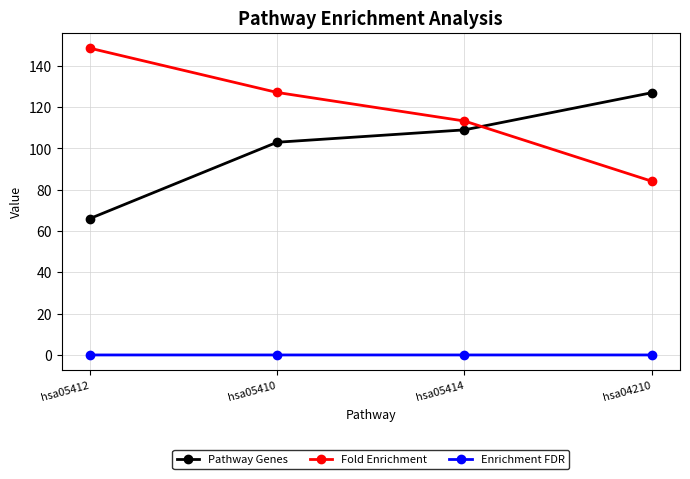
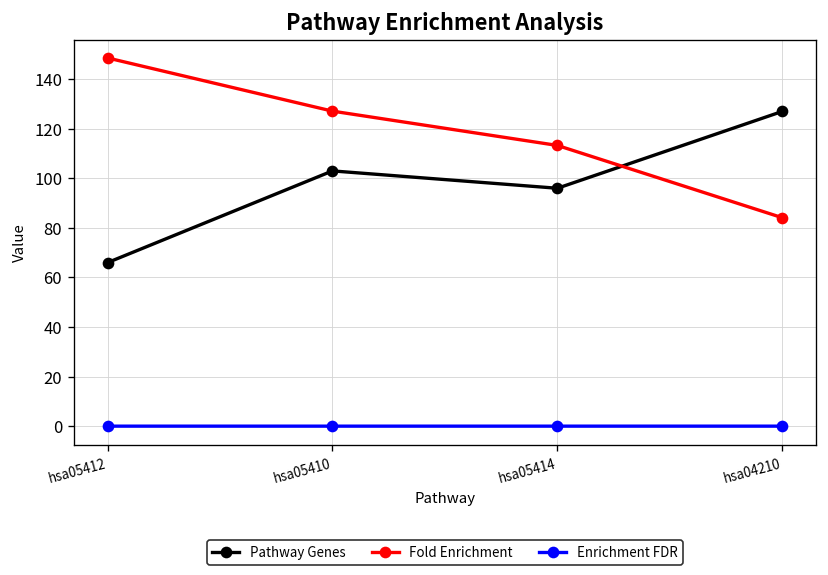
Pathway Genes, hsa05414: 109 -> 96
